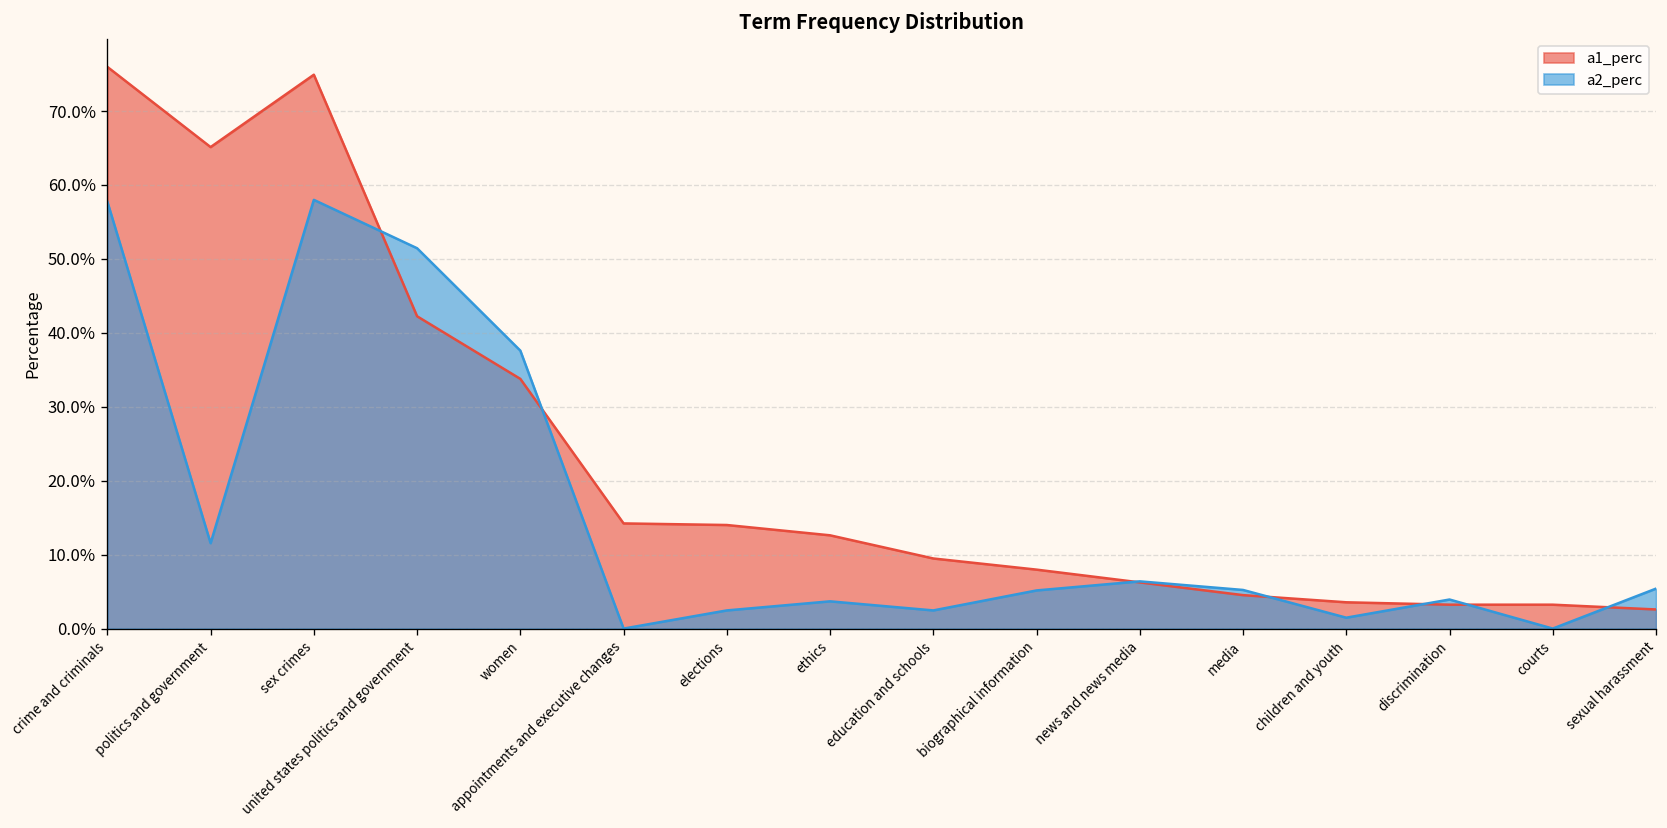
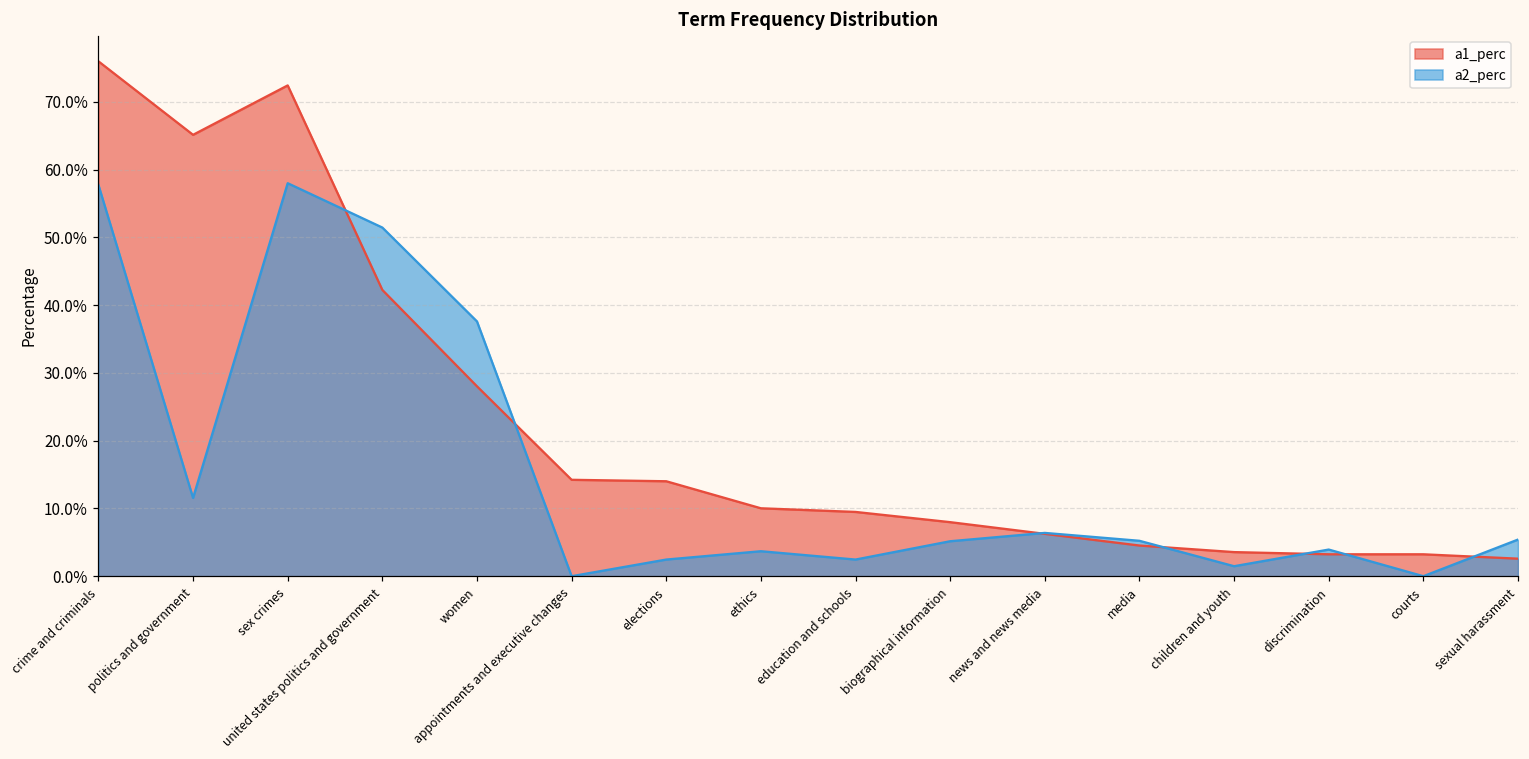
a1_perc, sex crimes: 75% -> 72%
a1_perc, women: 34% -> 28%
a1_perc, ethics: 13% -> 10%
